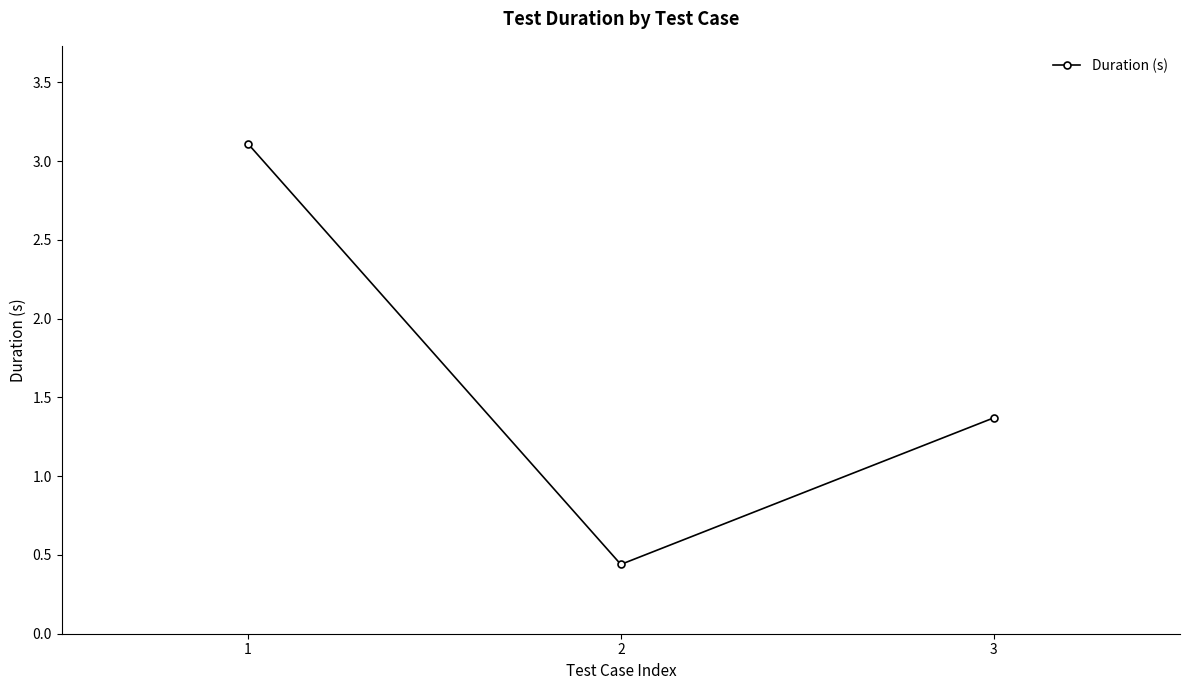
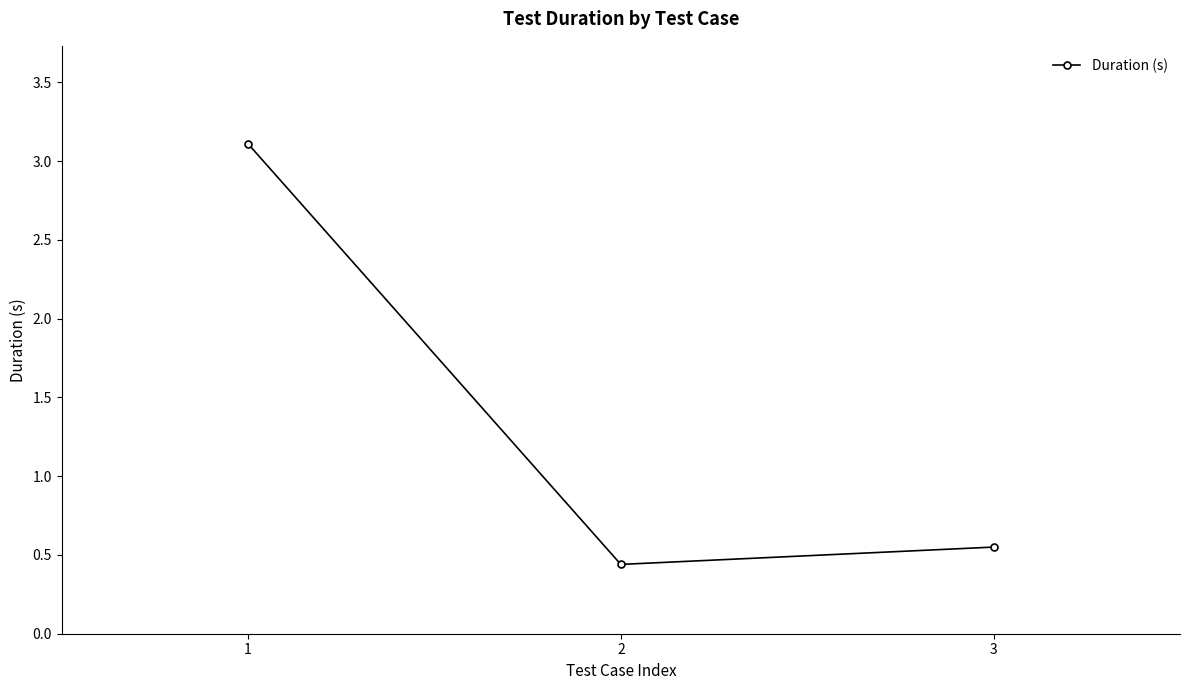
3: 1.37 -> 0.55
